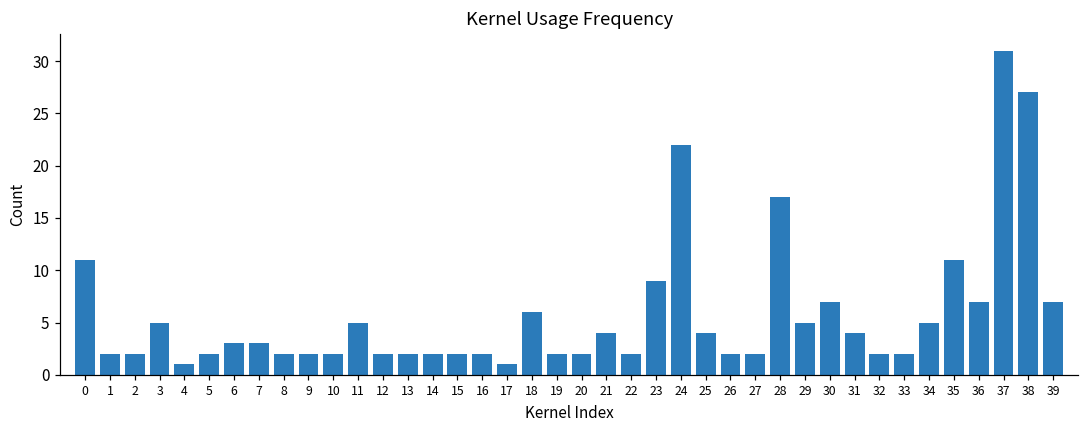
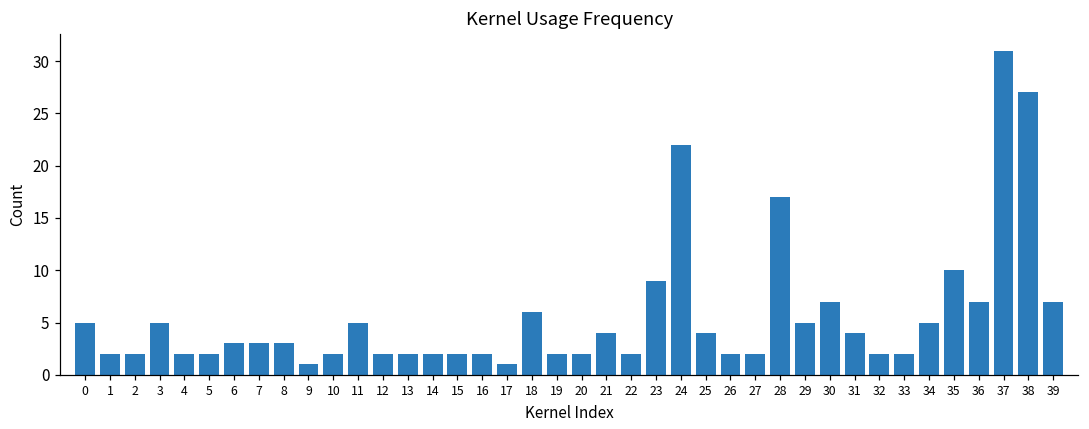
0: 11 -> 5
4: 1 -> 2
8: 2 -> 3
9: 2 -> 1
35: 11 -> 10
